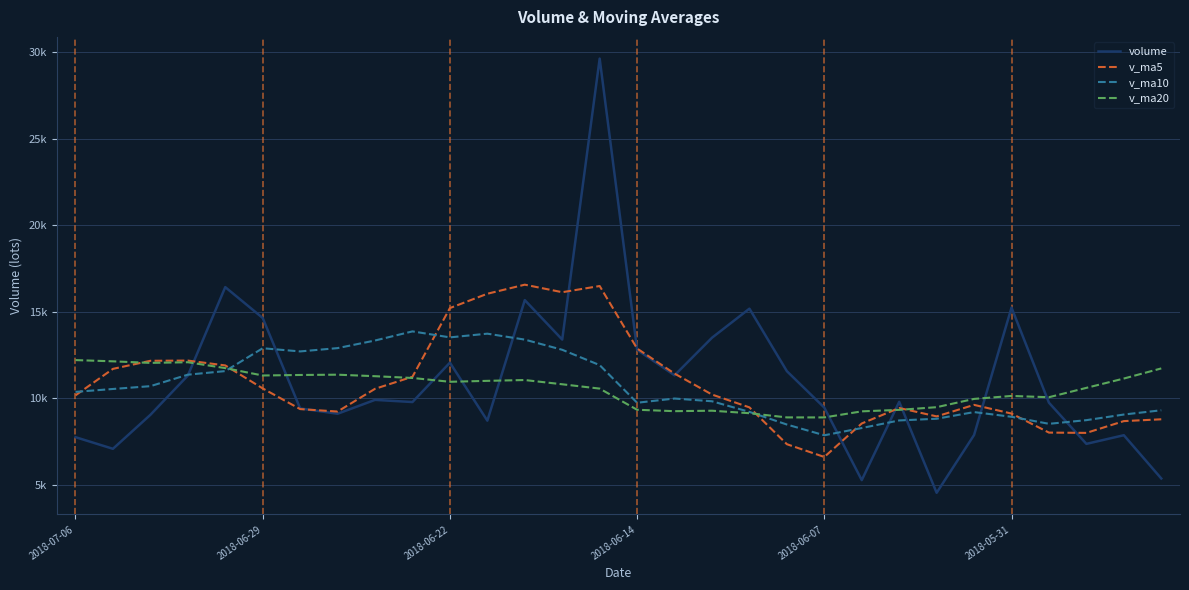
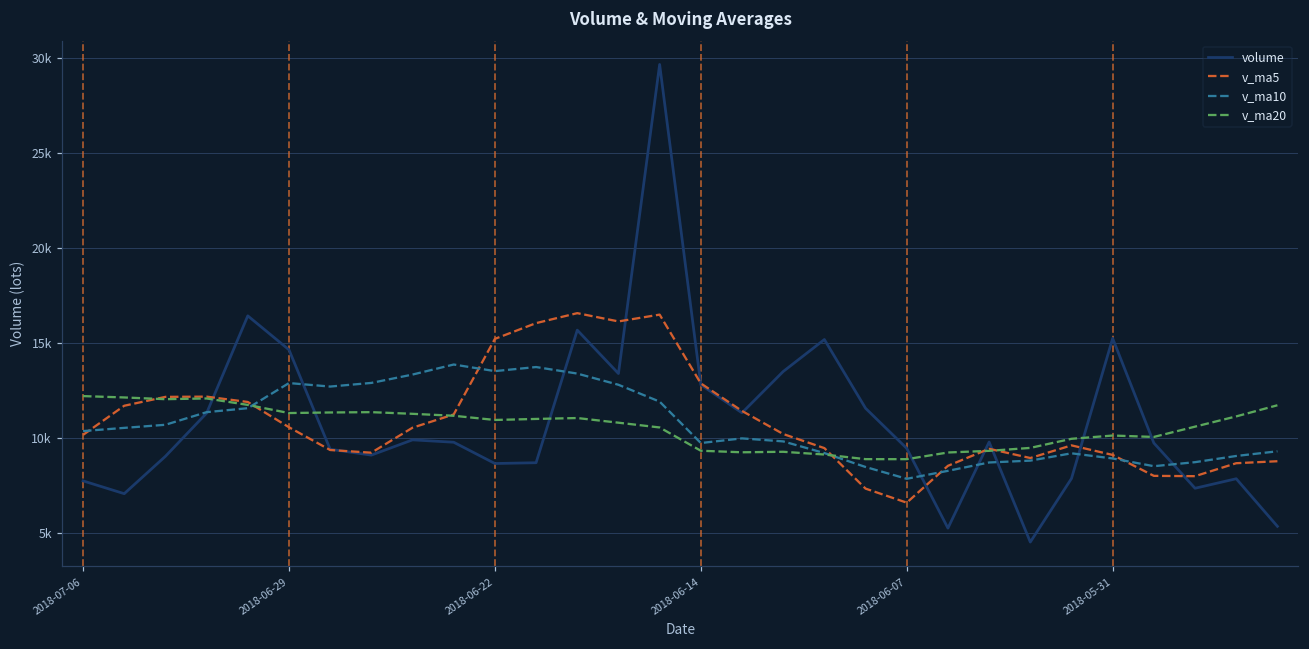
volume, 2018-06-22: 12100 -> 8700
